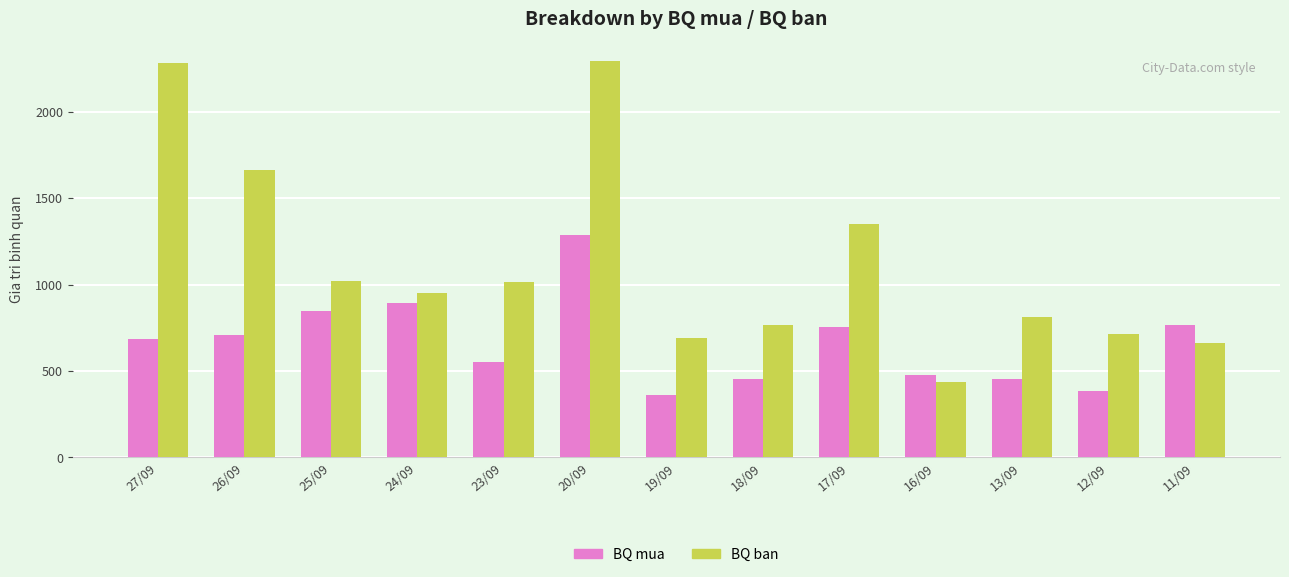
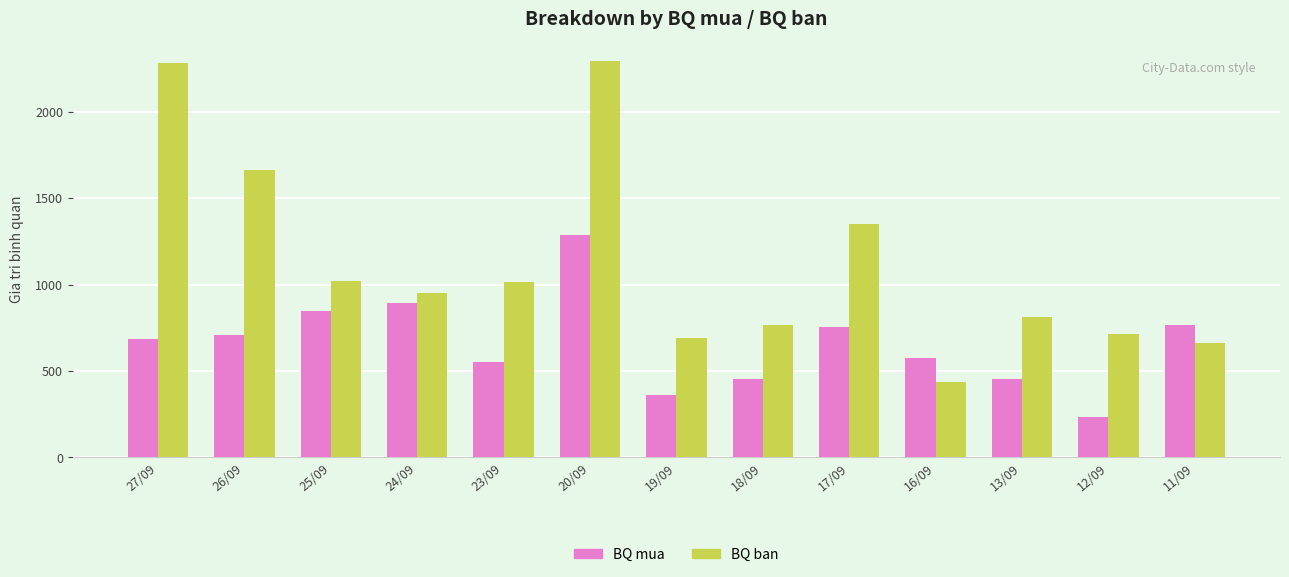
BQ mua, 16/09: 480 -> 570
BQ mua, 12/09: 390 -> 230
